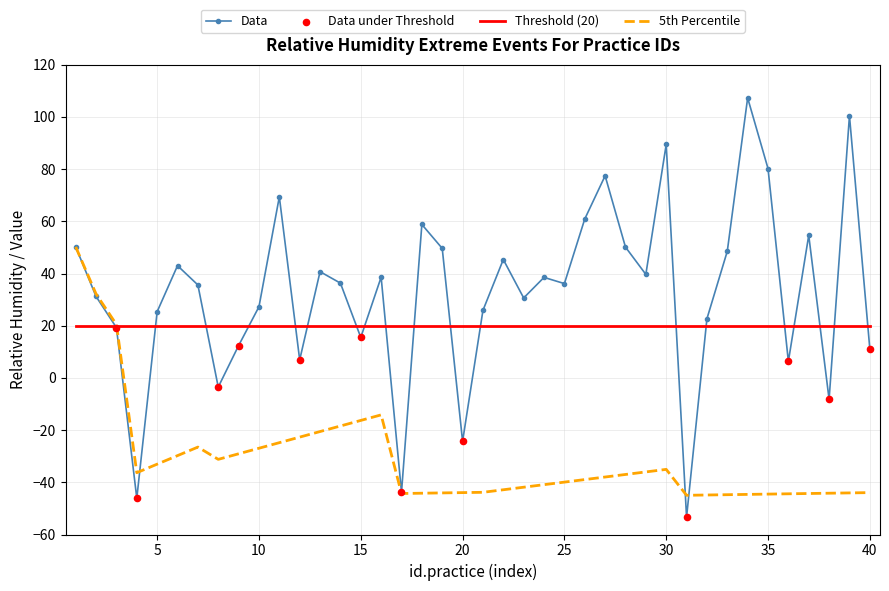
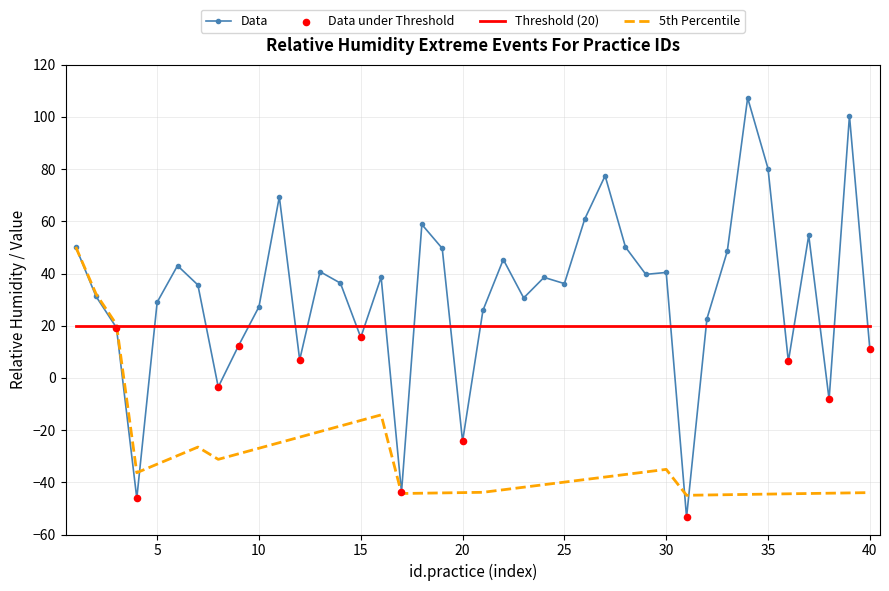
Data, 5: 25 -> 29
Data, 30: 89 -> 40
